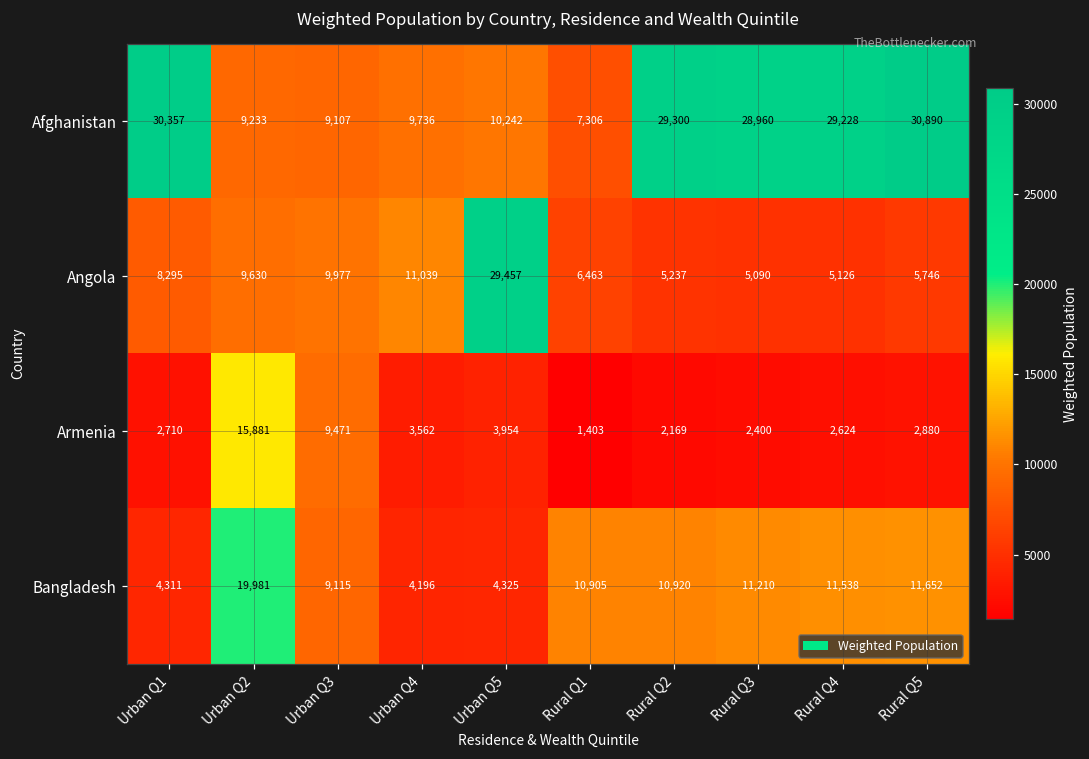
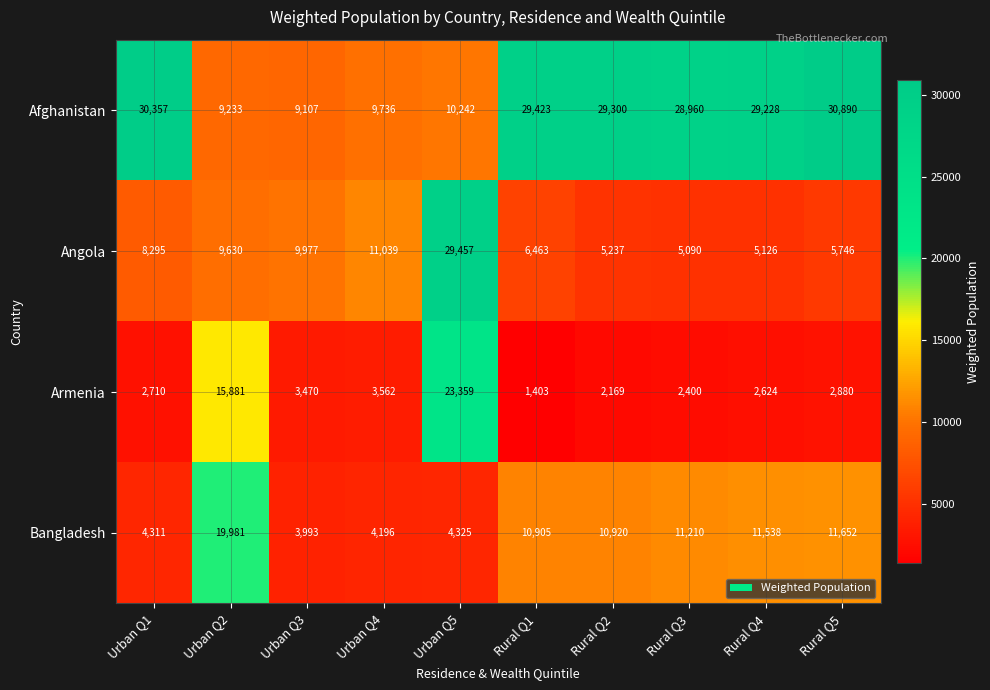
Afghanistan, Rural Q1: 7,306 -> 29,423
Armenia, Urban Q3: 9,471 -> 3,470
Armenia, Urban Q5: 3,954 -> 23,359
Bangladesh, Urban Q3: 9,115 -> 3,993
